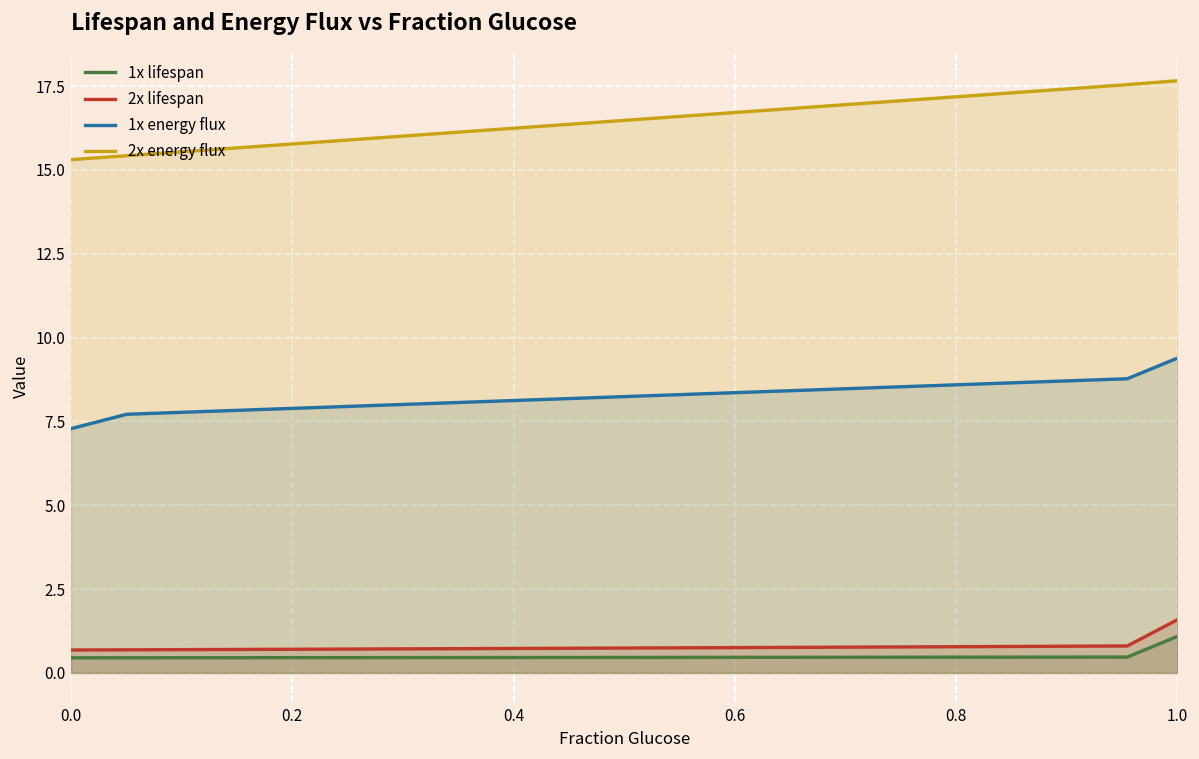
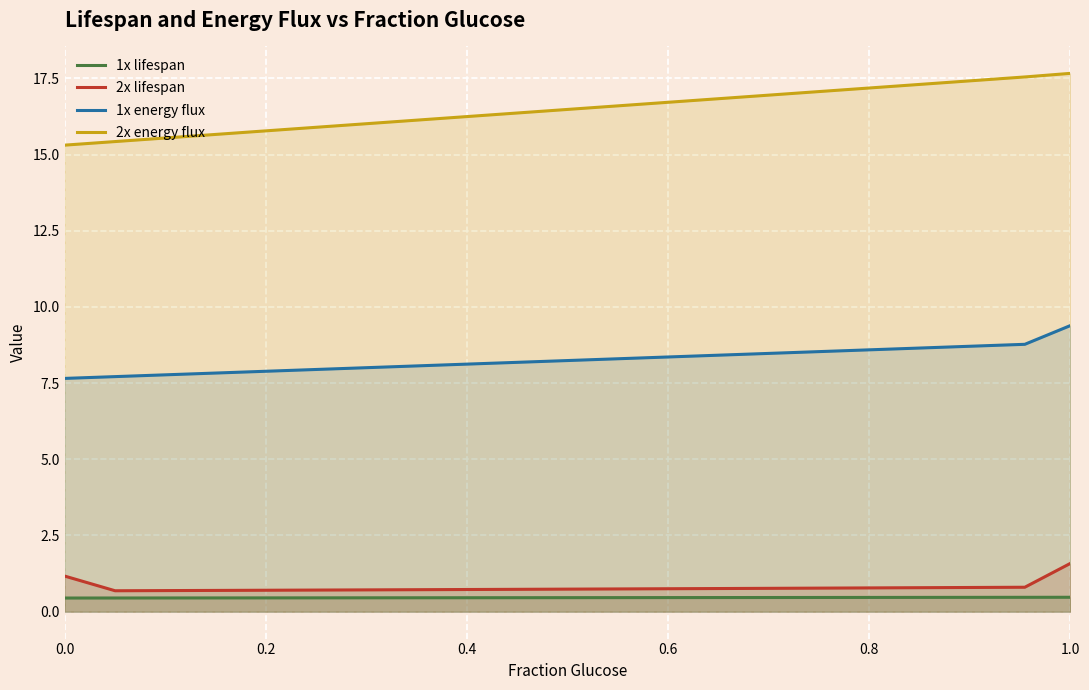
2x lifespan, 0.0: 0.7 -> 1.2
1x energy flux, 0.0: 7.3 -> 7.7
1x lifespan, 1.0: 1.1 -> 0.5
